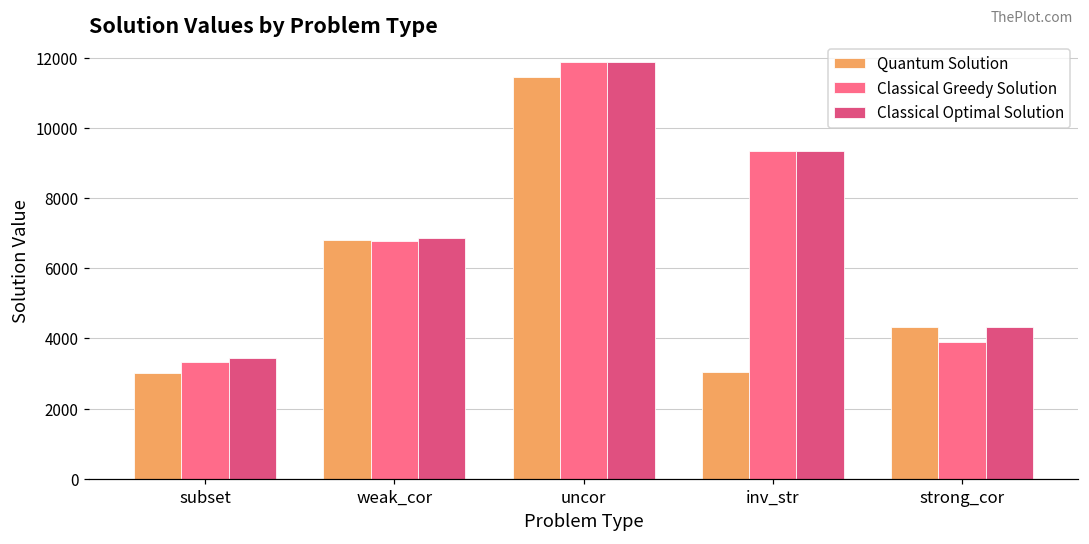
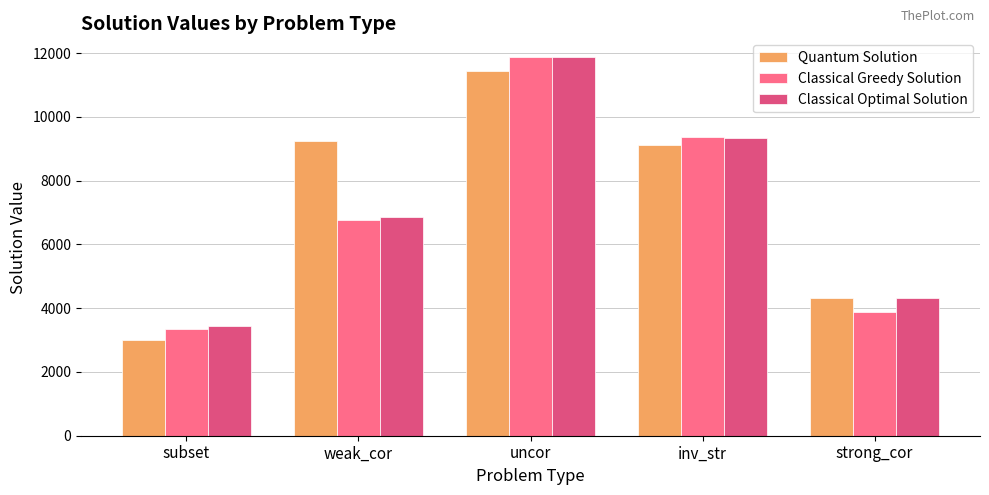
Quantum Solution, weak_cor: 6800 -> 9200
Quantum Solution, inv_str: 3000 -> 9100
